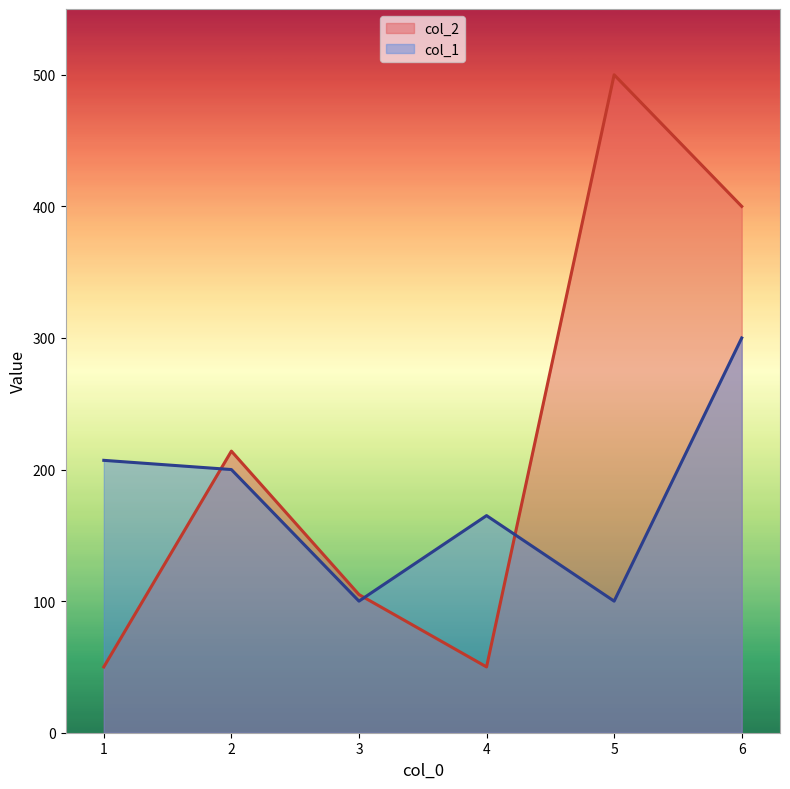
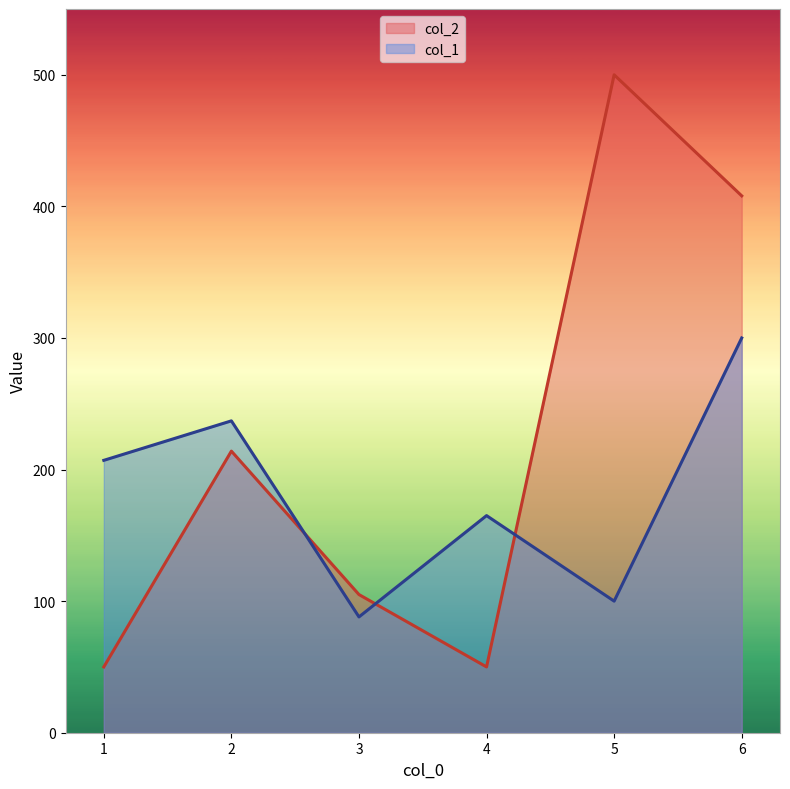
col_1, 2: 200 -> 237
col_1, 3: 100 -> 88
col_2, 6: 400 -> 408
